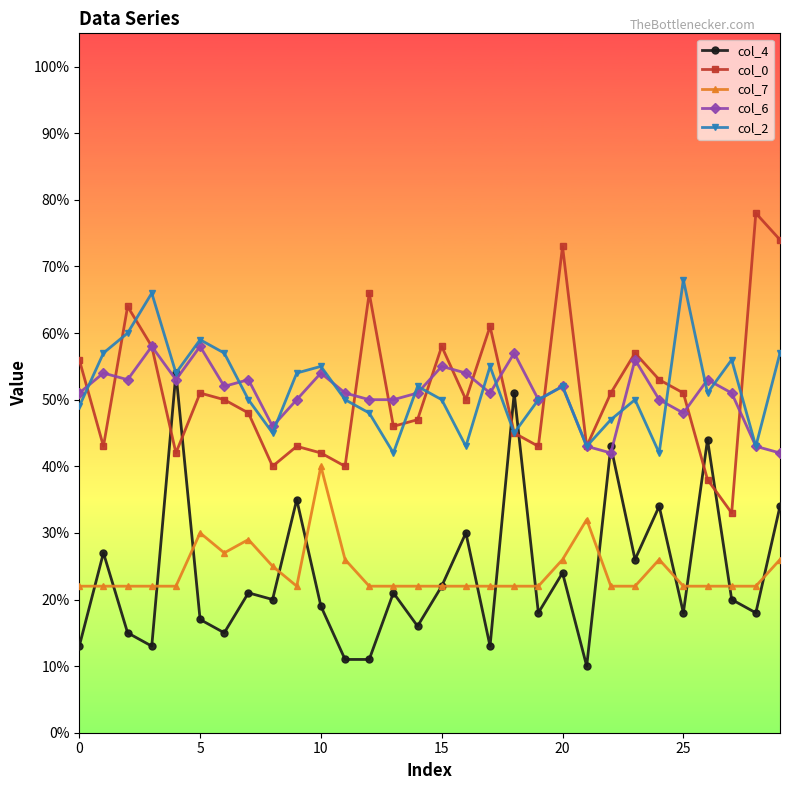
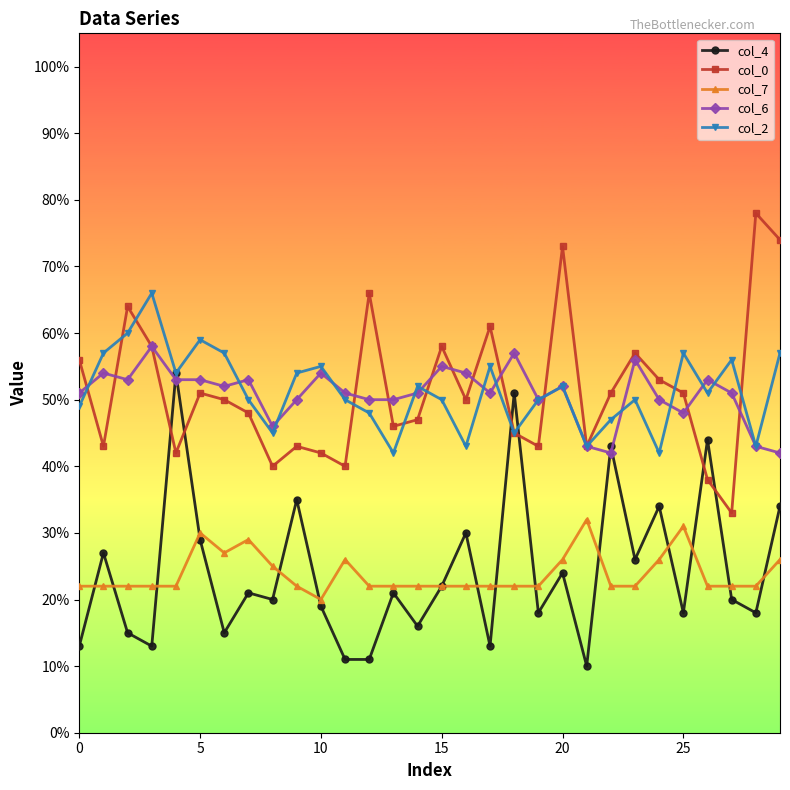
col_4, 5: 17% -> 29%
col_6, 5: 58% -> 53%
col_7, 10: 40% -> 20%
col_7, 25: 22% -> 31%
col_2, 25: 68% -> 57%
